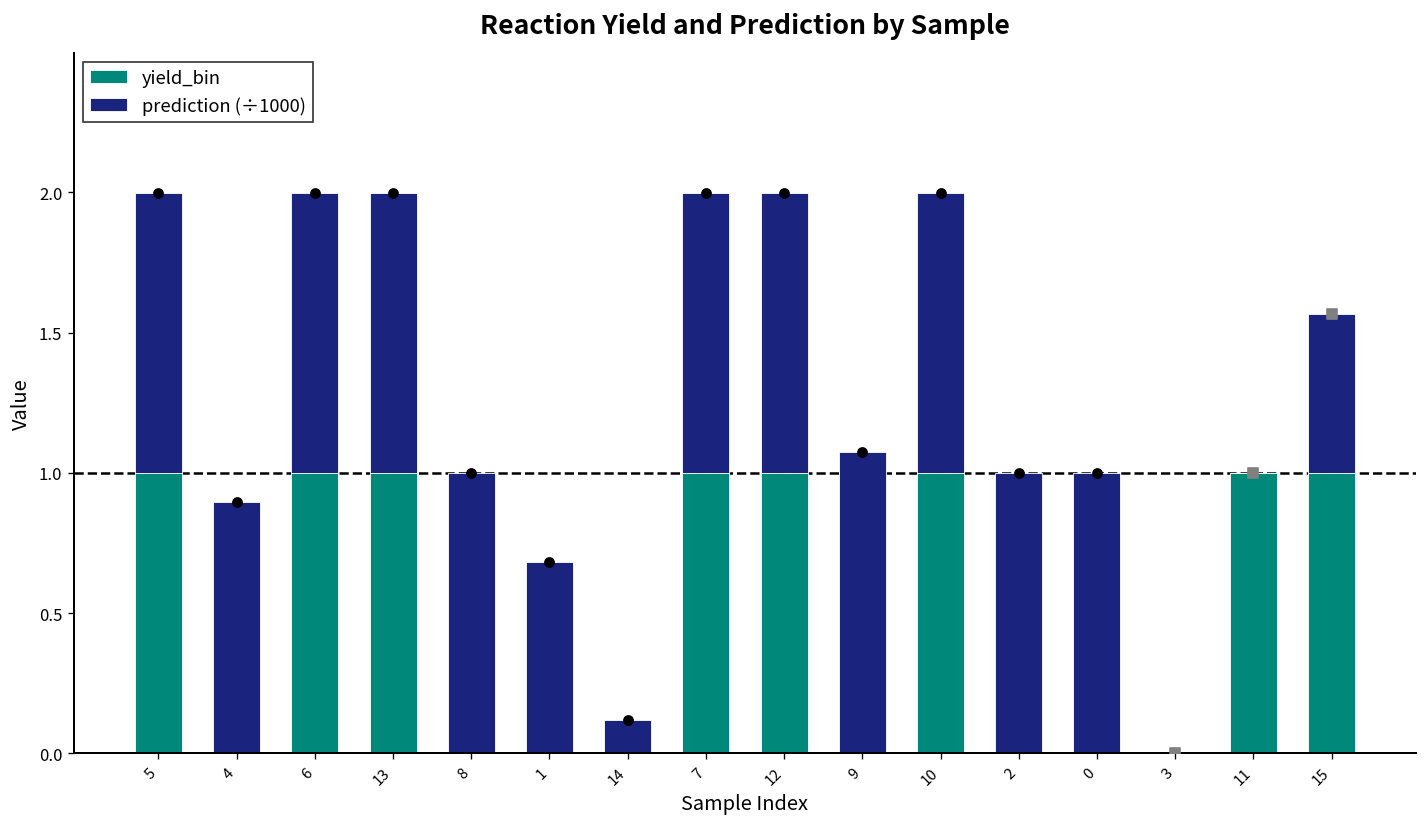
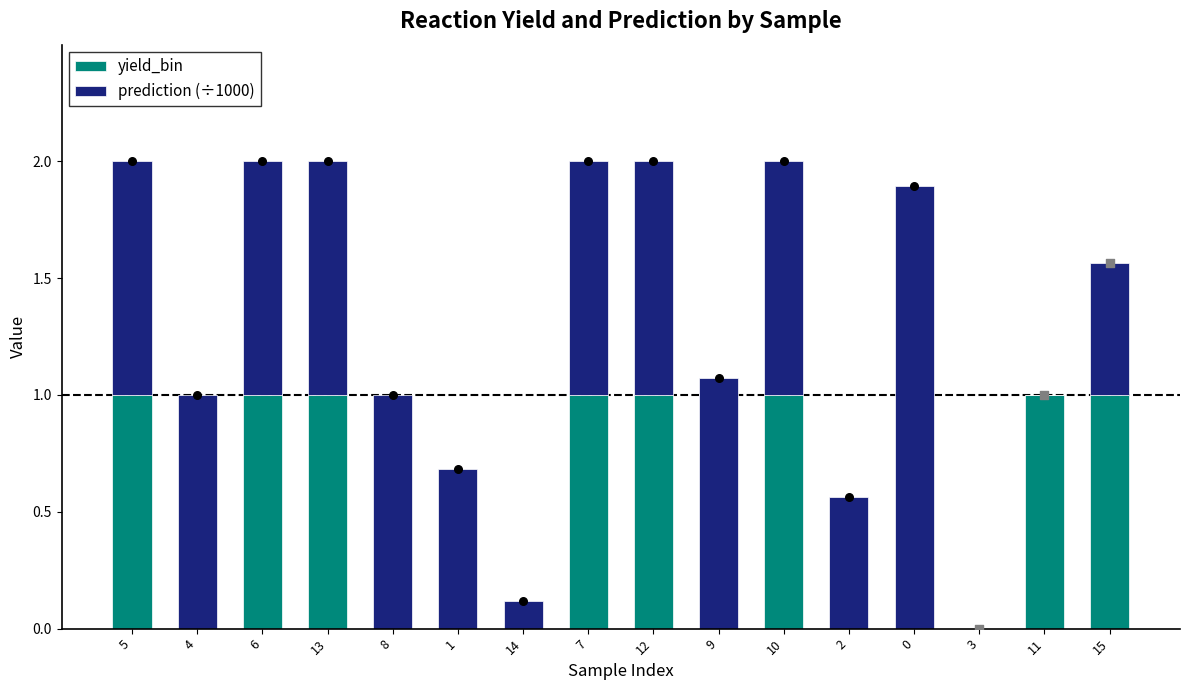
prediction (÷1000), 4: 0.90 -> 1.00
prediction (÷1000), 2: 1.00 -> 0.56
prediction (÷1000), 0: 1.00 -> 1.89
